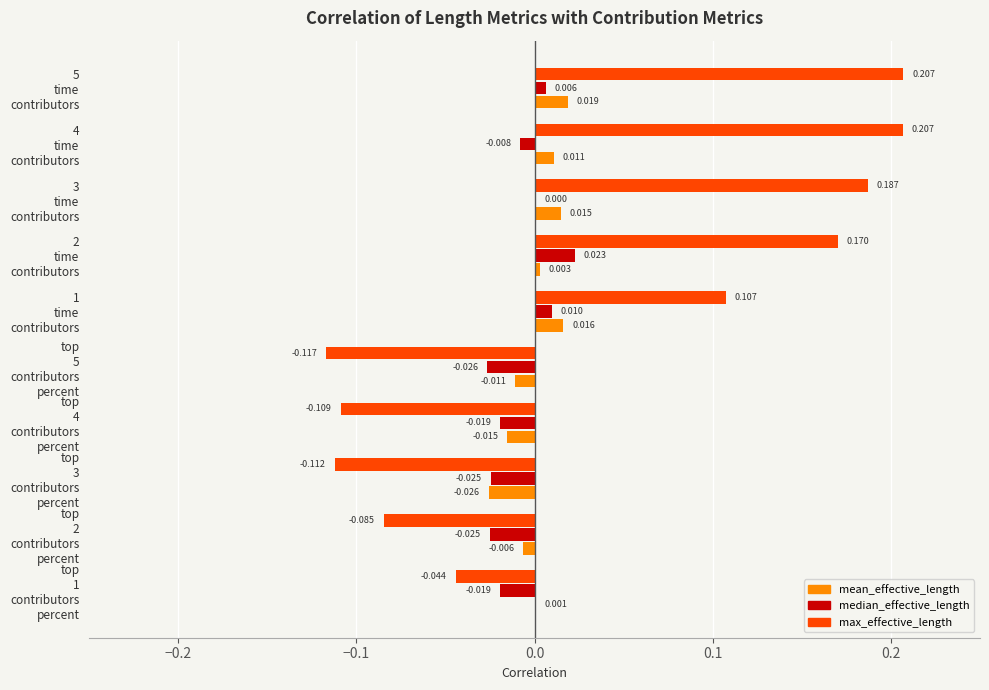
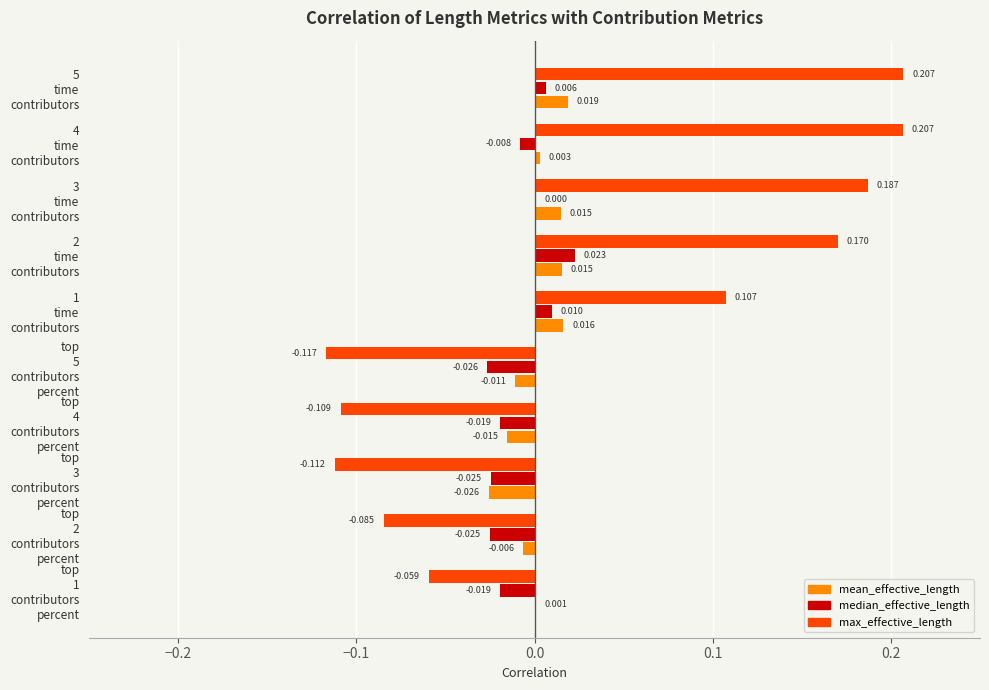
mean_effective_length, 4 time contributors: 0.011 -> 0.003
mean_effective_length, 2 time contributors: 0.003 -> 0.015
max_effective_length, top 1 contributors percent: -0.044 -> -0.059
